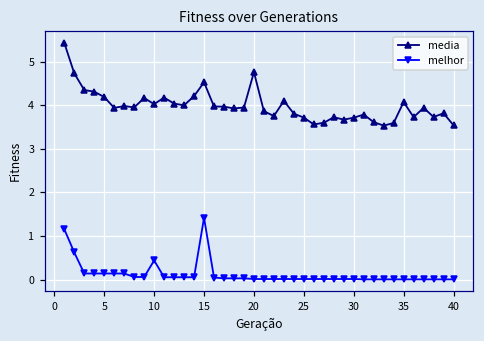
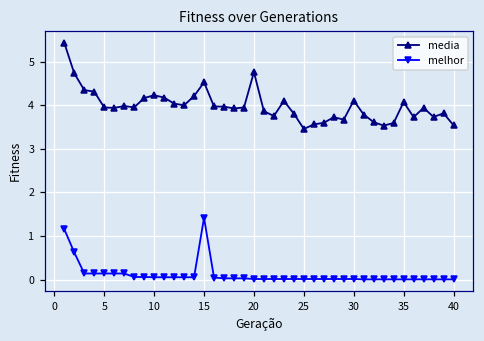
media, 5: 4.2 -> 3.9
media, 10: 4.0 -> 4.2
melhor, 10: 0.4 -> 0.1
media, 25: 3.7 -> 3.5
media, 30: 3.7 -> 4.1
